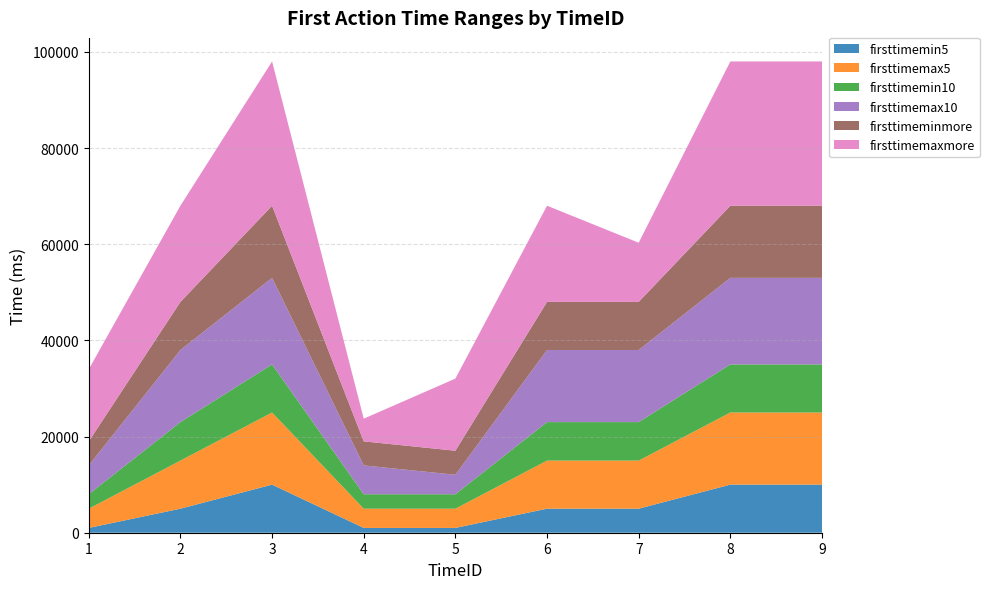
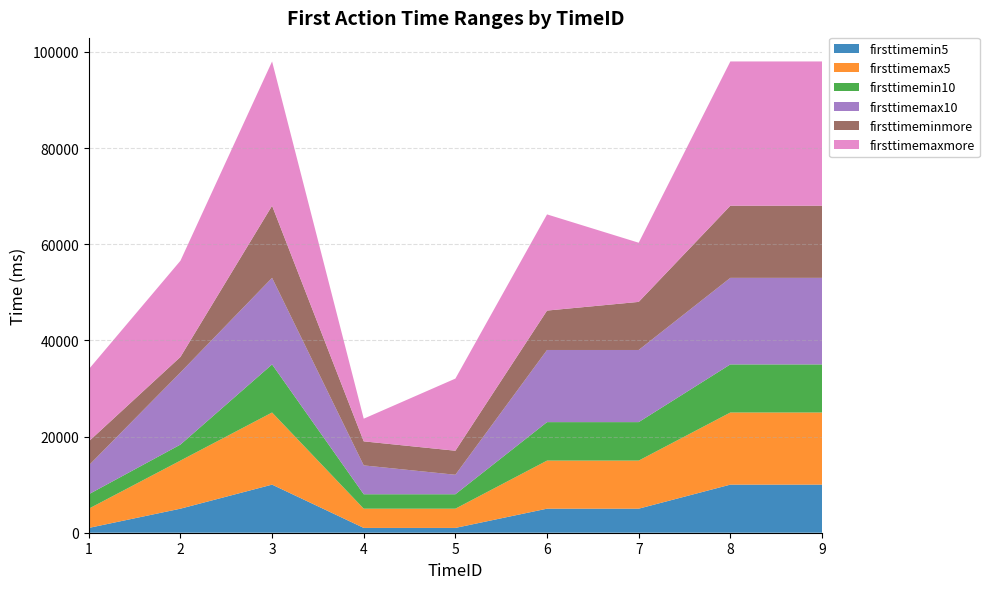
firsttimemin10, 2: 8000 -> 3000
firsttimeminmore, 2: 10000 -> 3000
firsttimeminmore, 6: 10000 -> 8000
